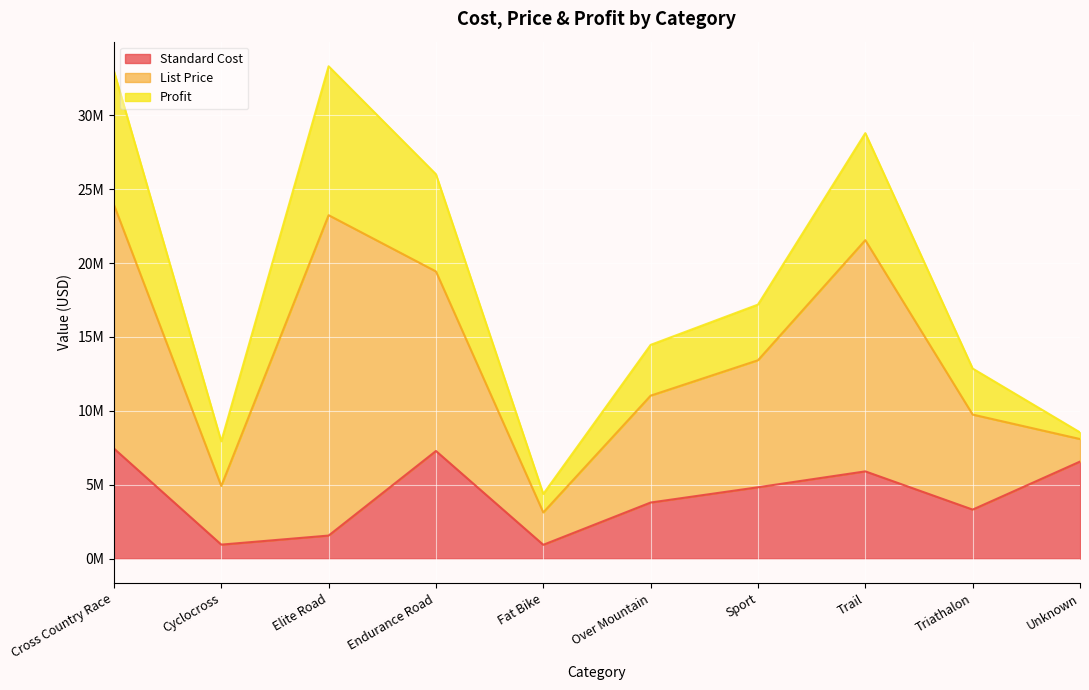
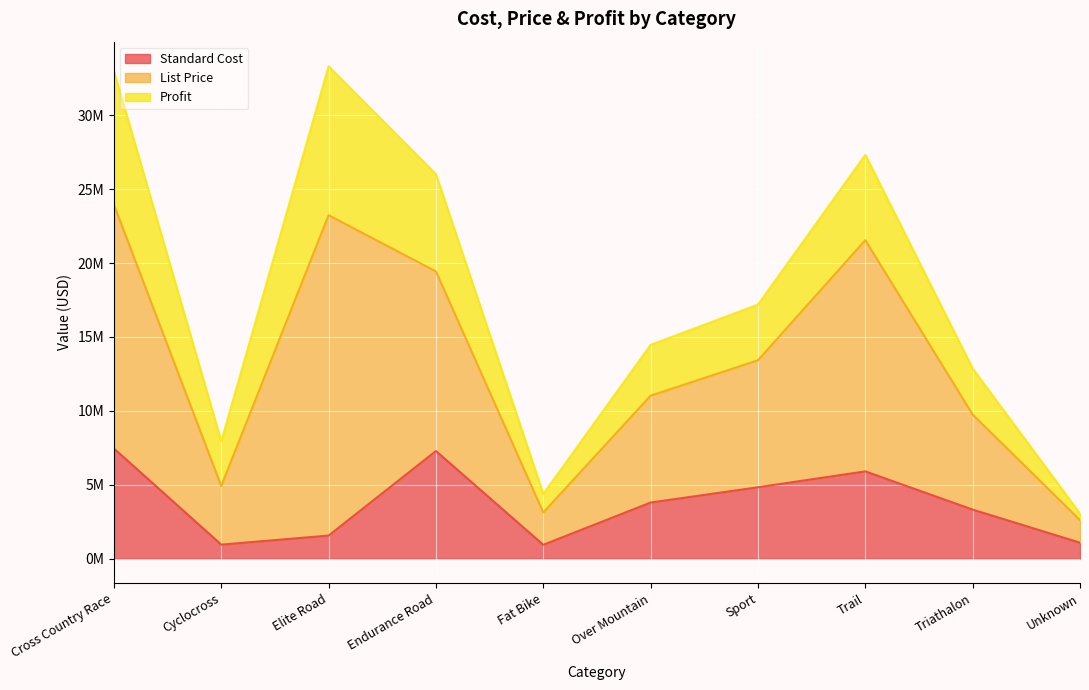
Profit, Trail: 7200000 -> 5800000
Standard Cost, Unknown: 6600000 -> 1100000
